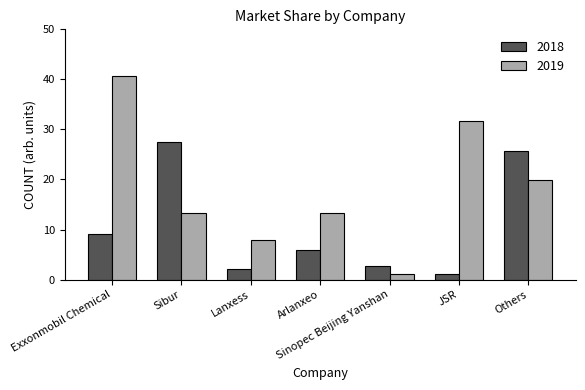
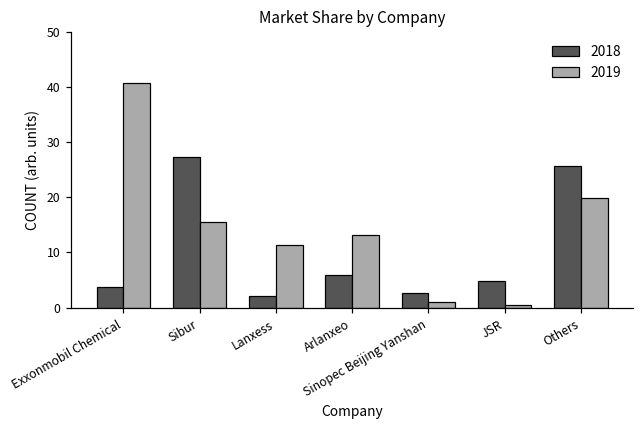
2018, Exxonmobil Chemical: 9 -> 4
2019, Sibur: 13 -> 16
2019, Lanxess: 8 -> 11
2018, JSR: 1 -> 5
2019, JSR: 32 -> 1
